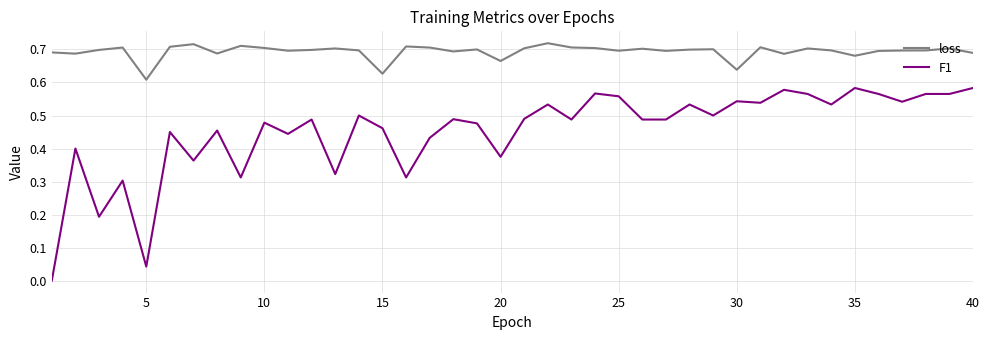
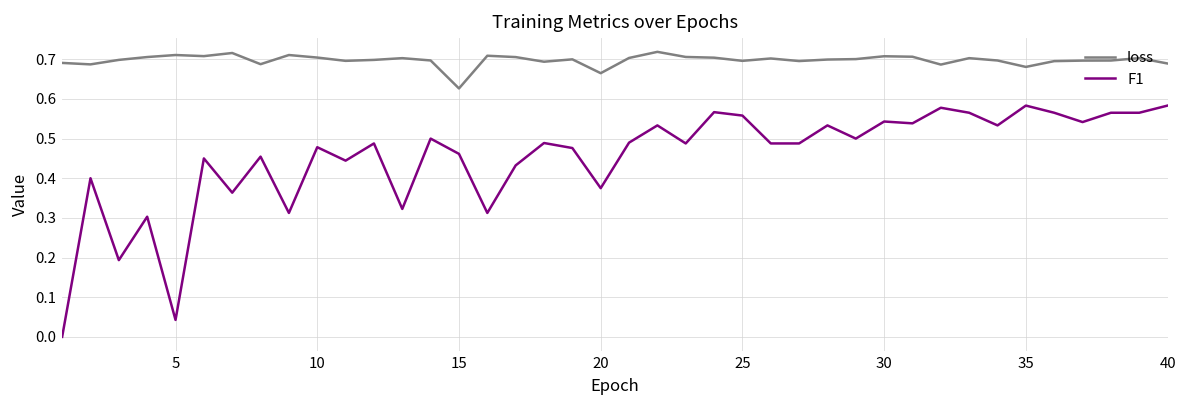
loss, 5: 0.61 -> 0.71
loss, 30: 0.64 -> 0.71
